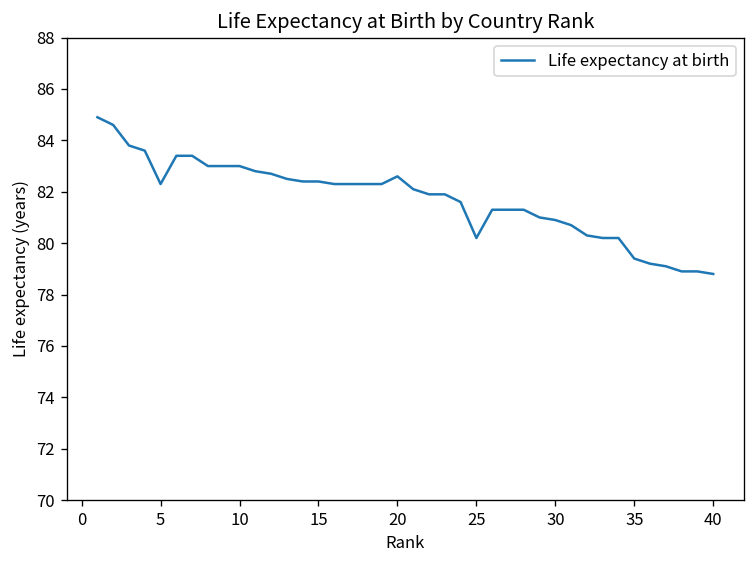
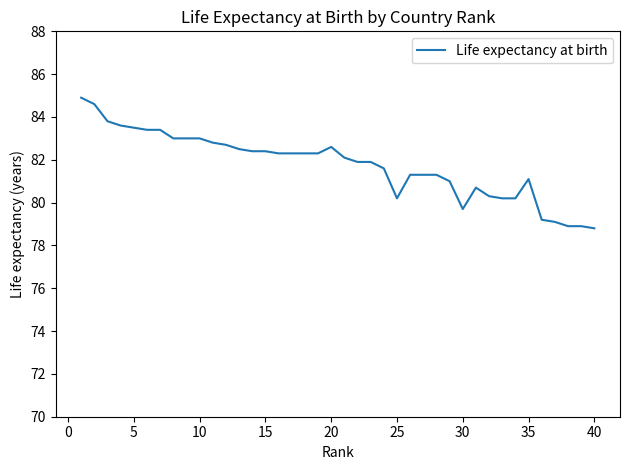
5: 82.3 -> 83.5
30: 80.9 -> 79.7
35: 79.4 -> 81.1
